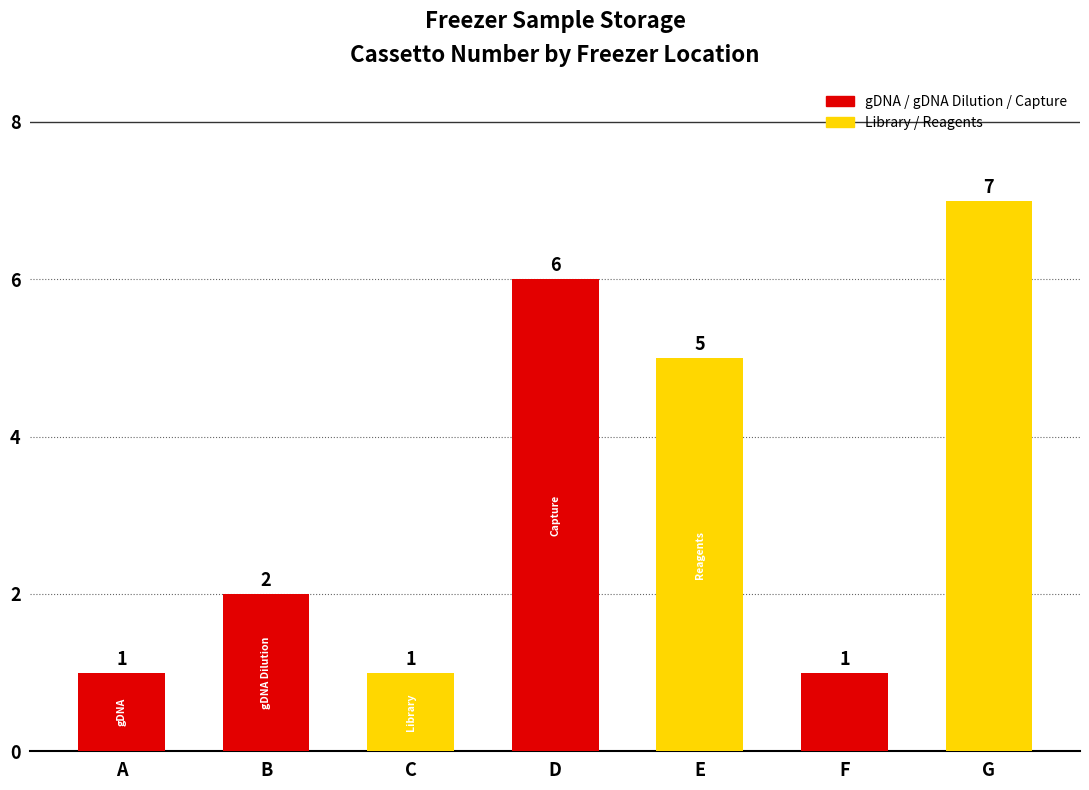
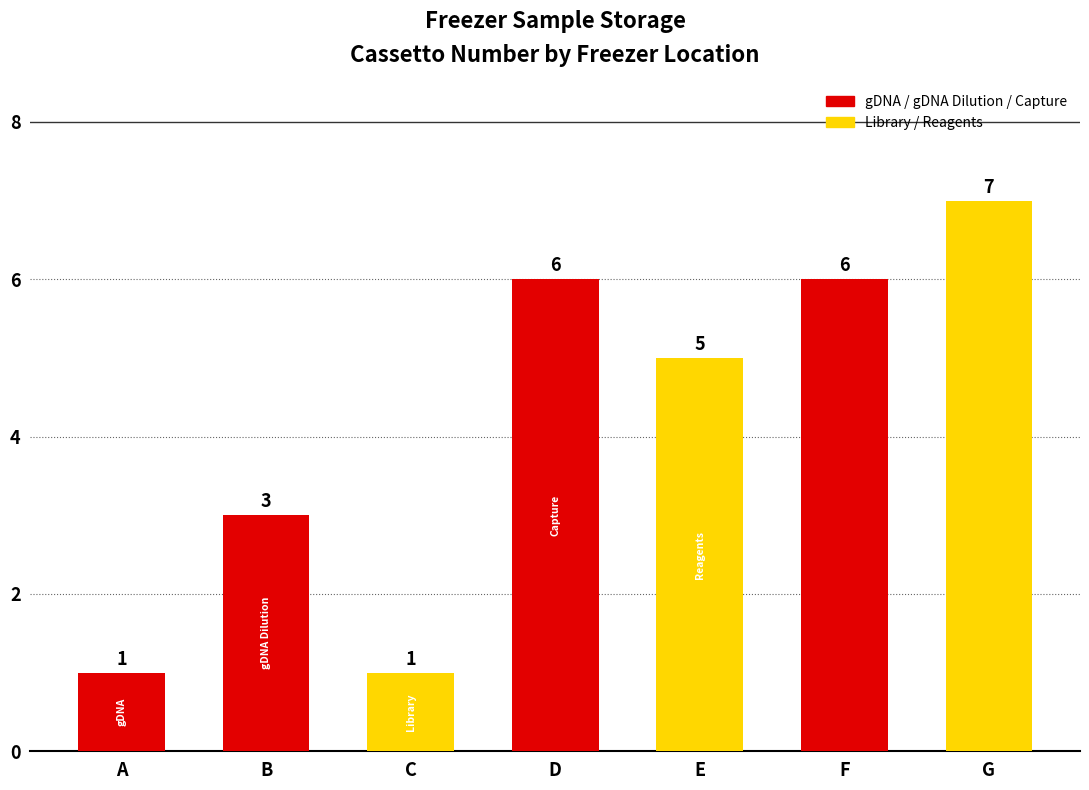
B: 2 -> 3
F: 1 -> 6
